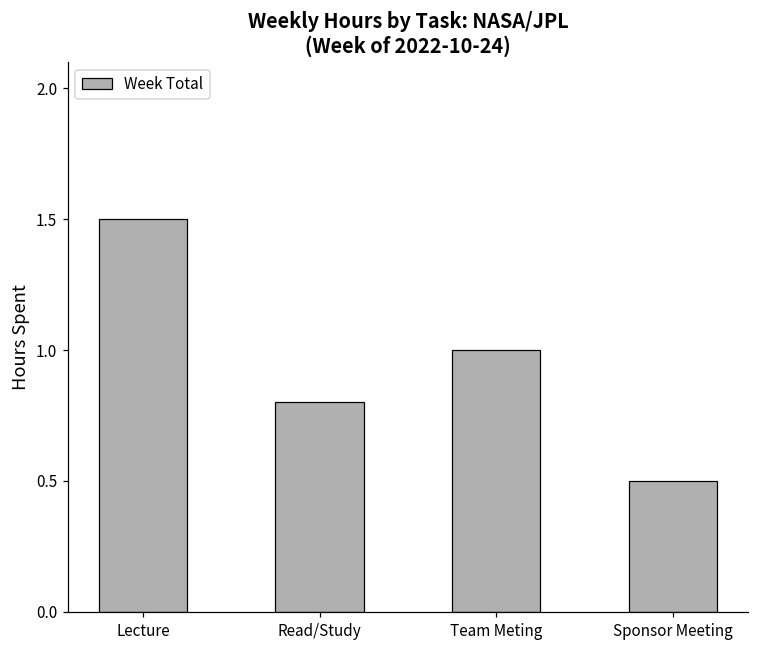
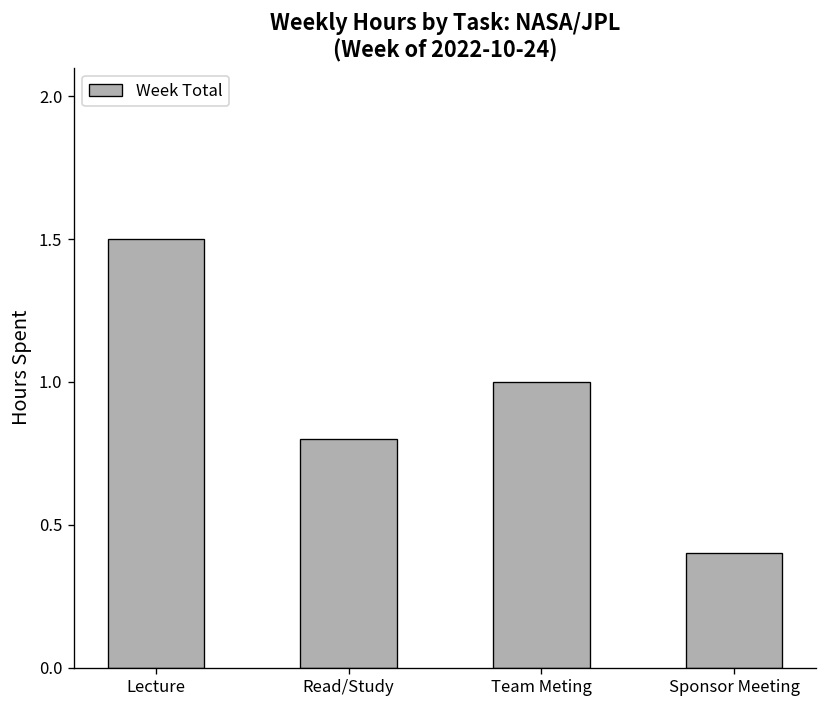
Sponsor Meeting: 0.5 -> 0.4
